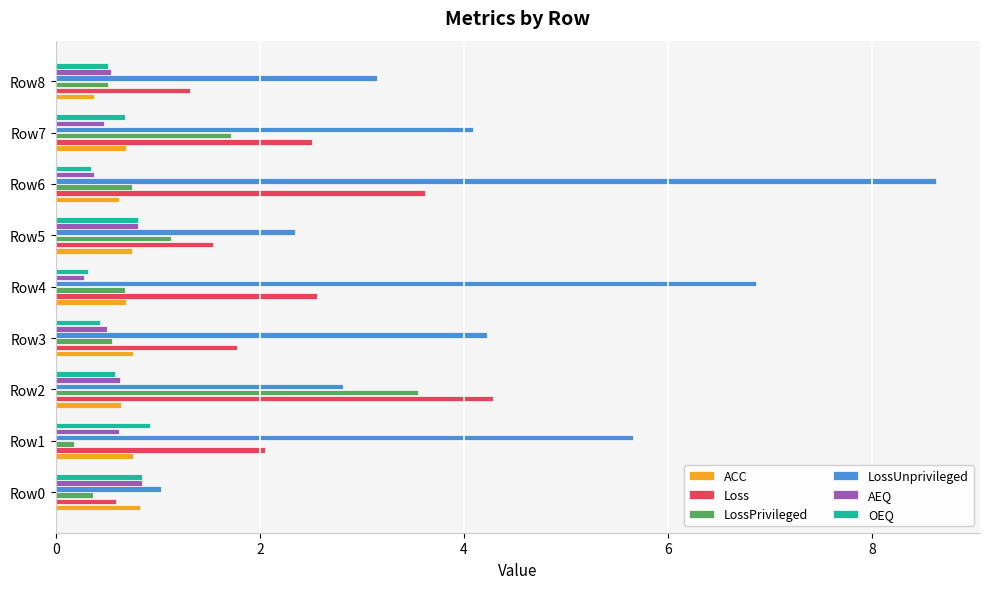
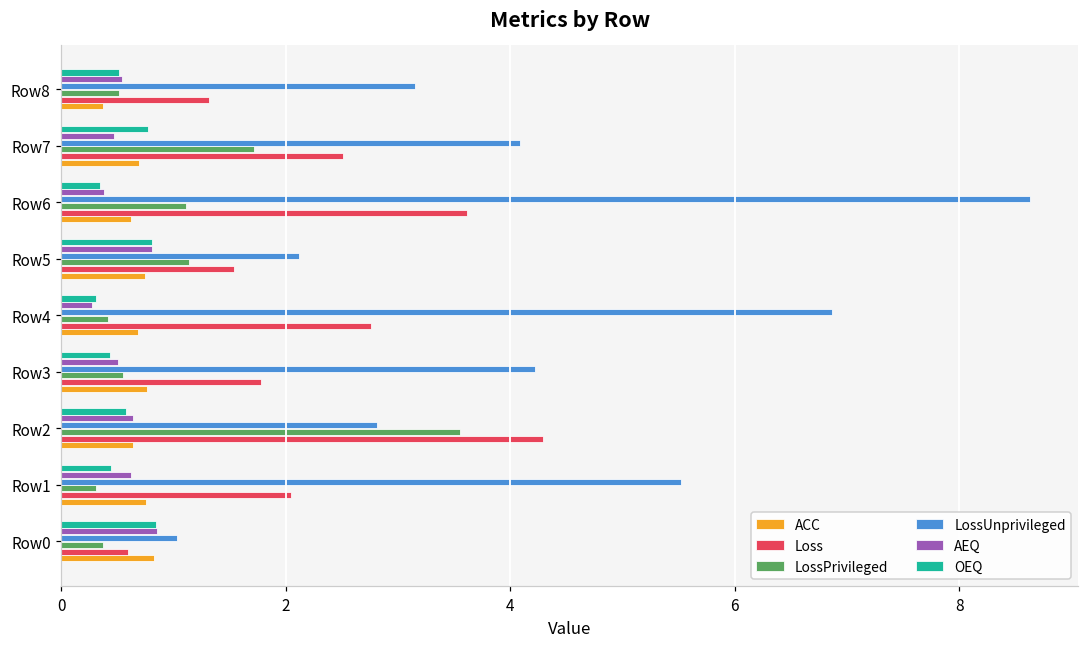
OEQ, Row7: 0.68 -> 0.77
LossPrivileged, Row6: 0.75 -> 1.11
LossUnprivileged, Row5: 2.34 -> 2.11
LossPrivileged, Row4: 0.68 -> 0.41
Loss, Row4: 2.56 -> 2.76
OEQ, Row1: 0.93 -> 0.44
LossUnprivileged, Row1: 5.66 -> 5.52
LossPrivileged, Row1: 0.18 -> 0.31
